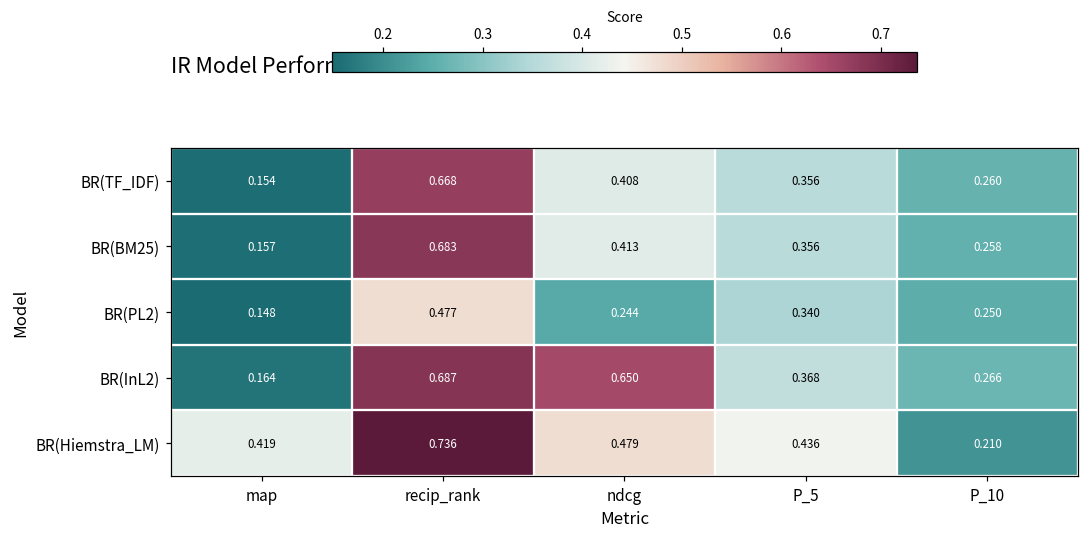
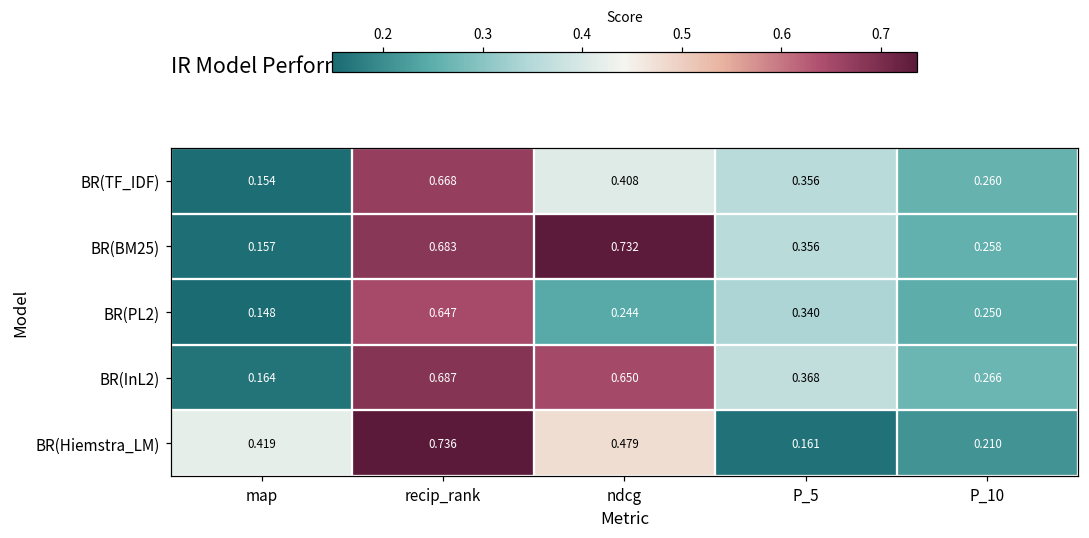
BR(BM25), ndcg: 0.413 -> 0.732
BR(PL2), recip_rank: 0.477 -> 0.647
BR(Hiemstra_LM), P_5: 0.436 -> 0.161
